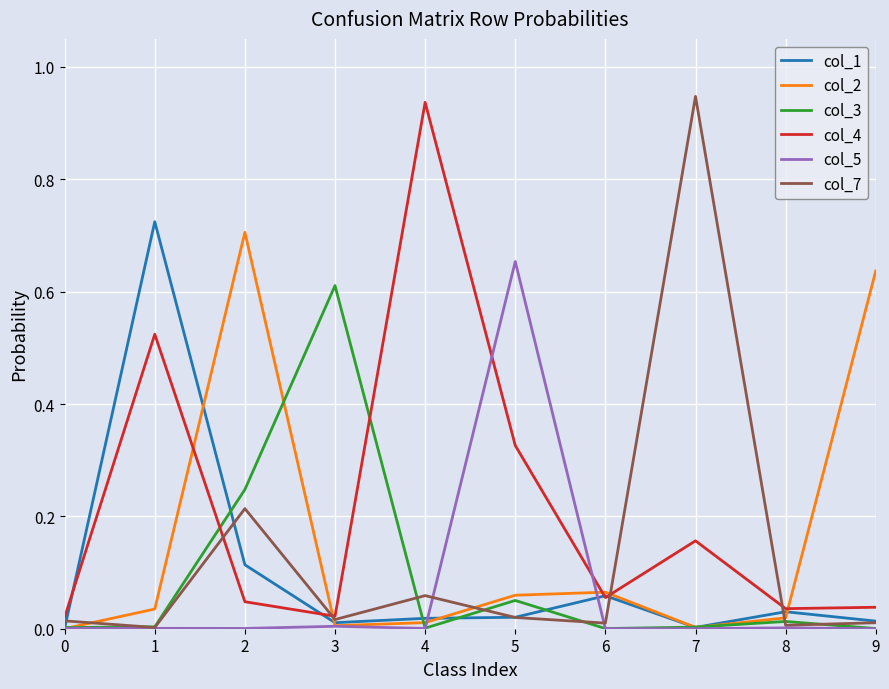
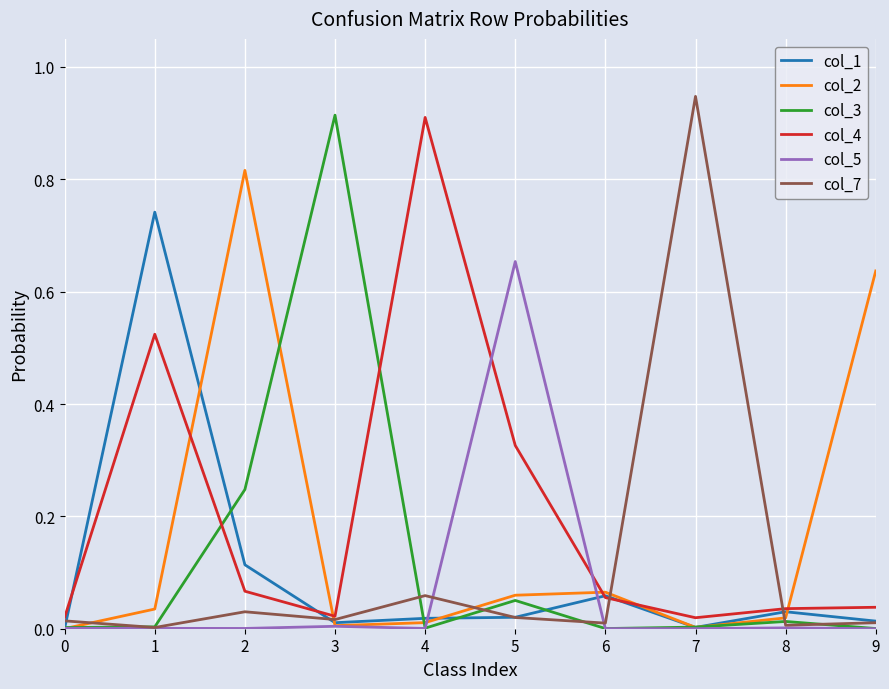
col_1, 1: 0.72 -> 0.74
col_2, 2: 0.71 -> 0.82
col_4, 2: 0.05 -> 0.07
col_7, 2: 0.21 -> 0.03
col_3, 3: 0.61 -> 0.91
col_4, 4: 0.94 -> 0.91
col_4, 7: 0.16 -> 0.02
